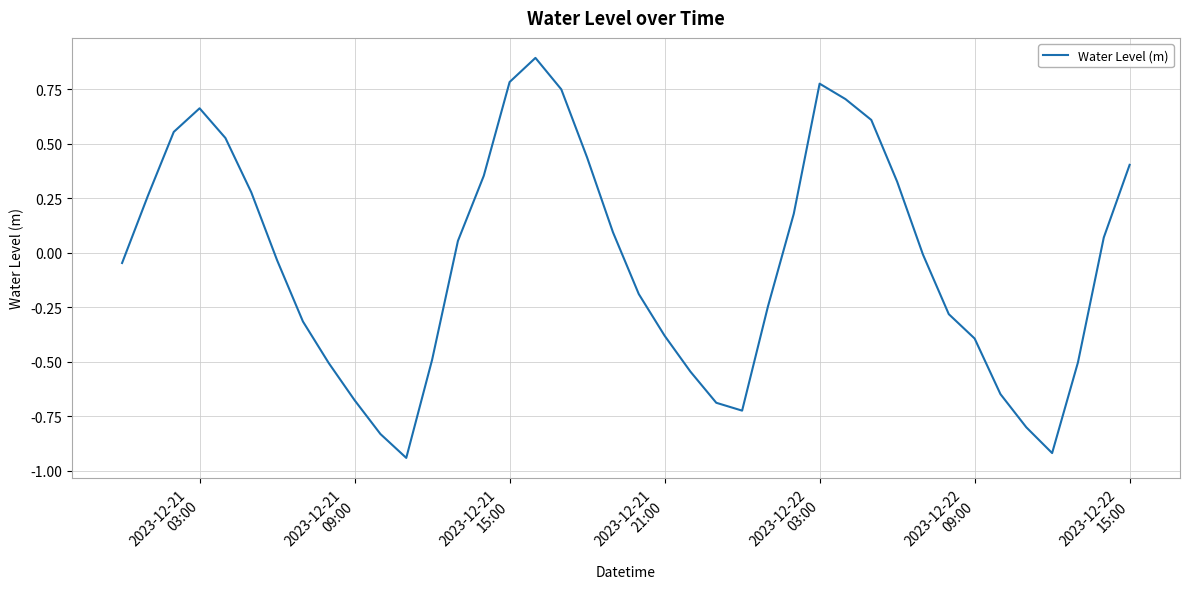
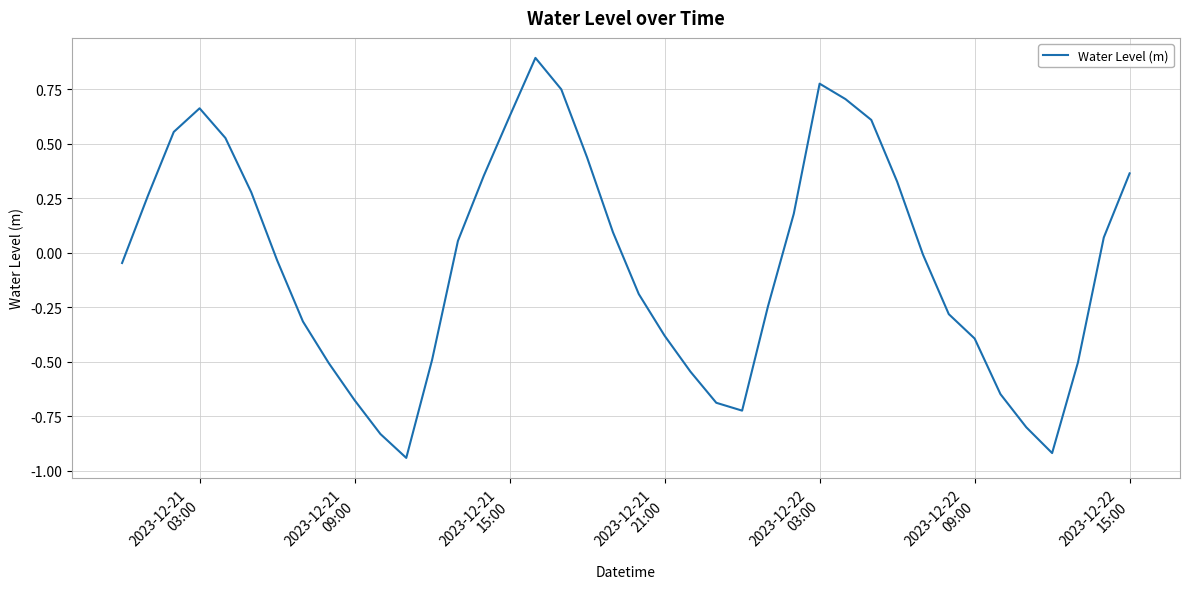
2023-12-21 15:00: 0.78 -> 0.63
2023-12-22 15:00: 0.40 -> 0.36
